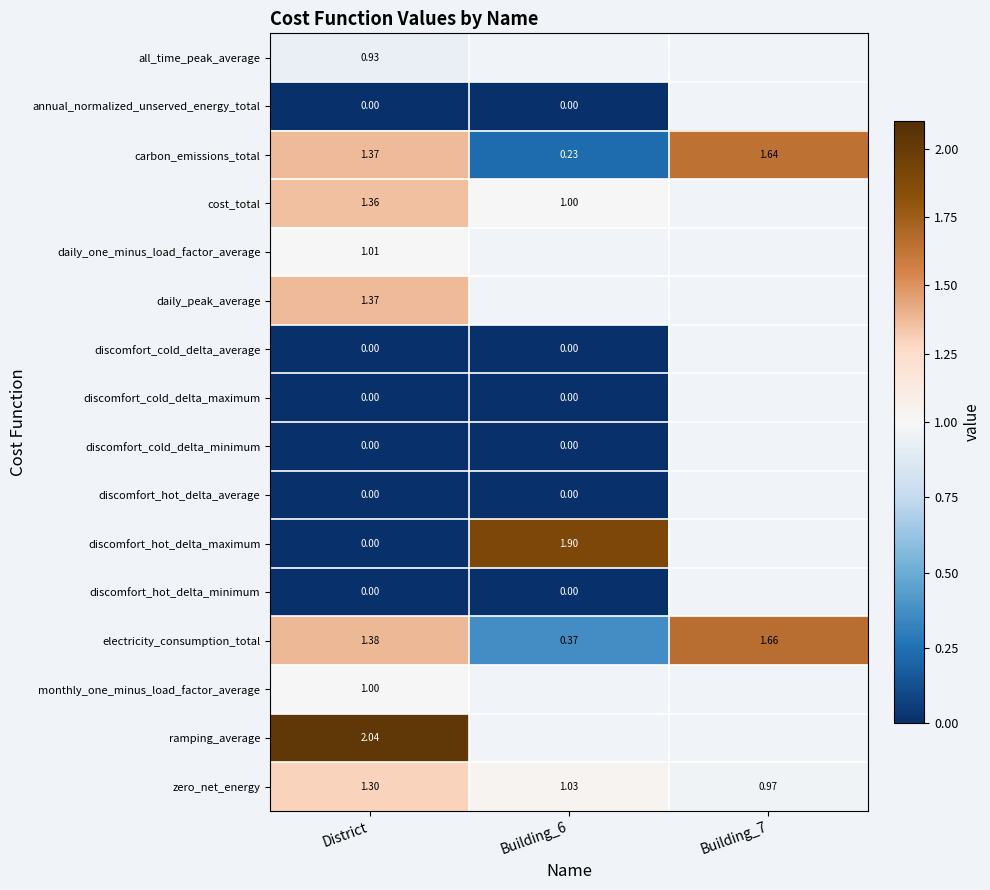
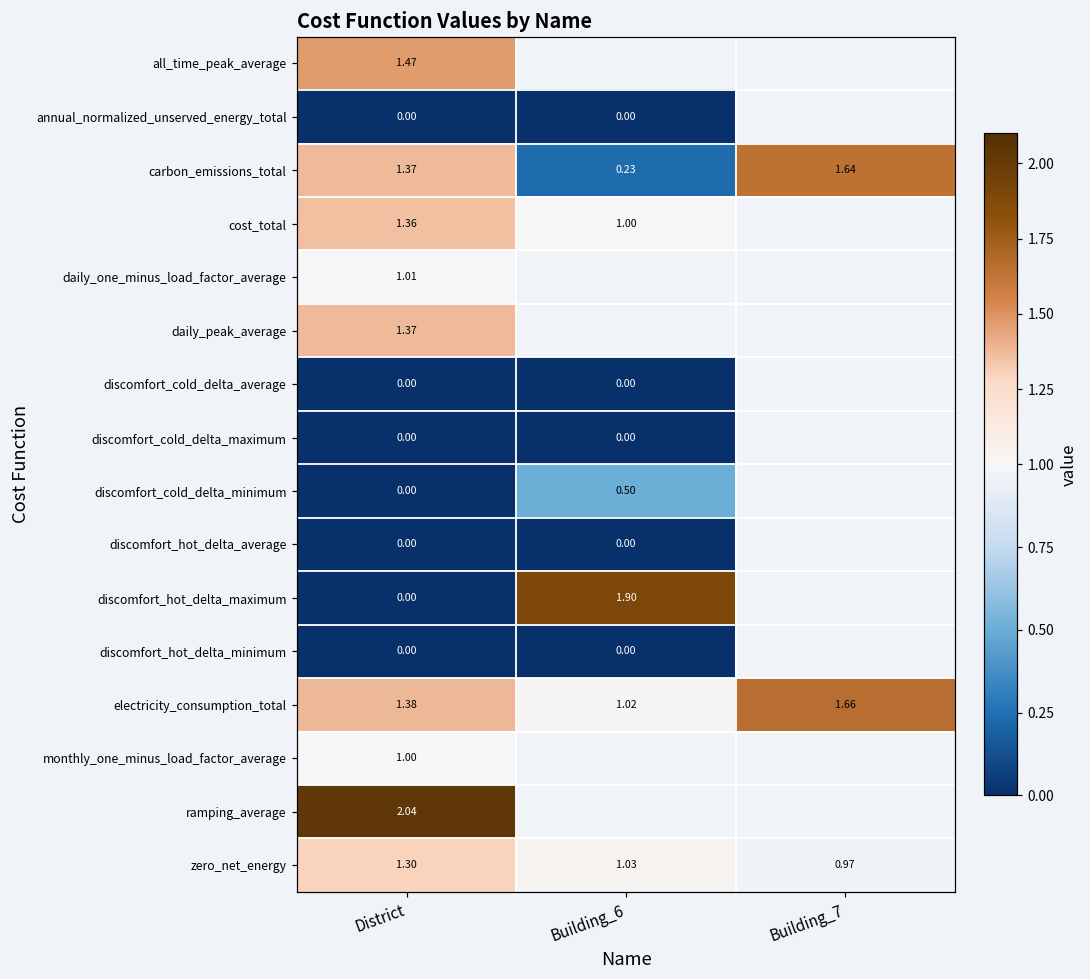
all_time_peak_average, District: 0.93 -> 1.47
discomfort_cold_delta_minimum, Building_6: 0.00 -> 0.50
electricity_consumption_total, Building_6: 0.37 -> 1.02
